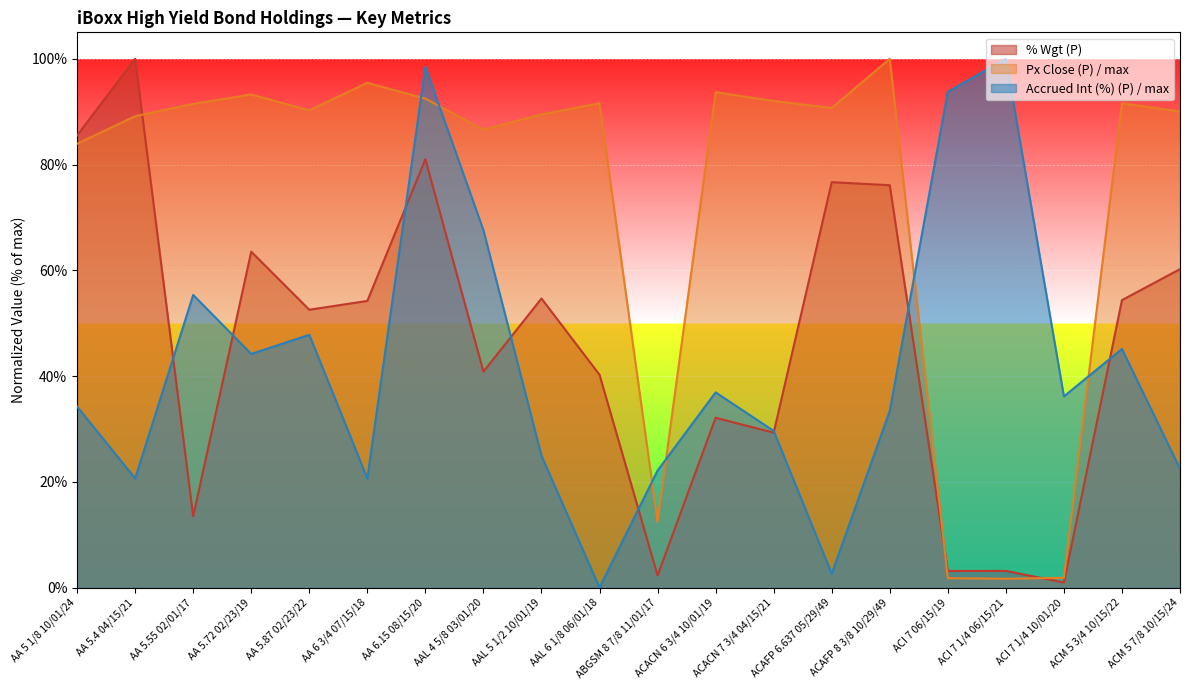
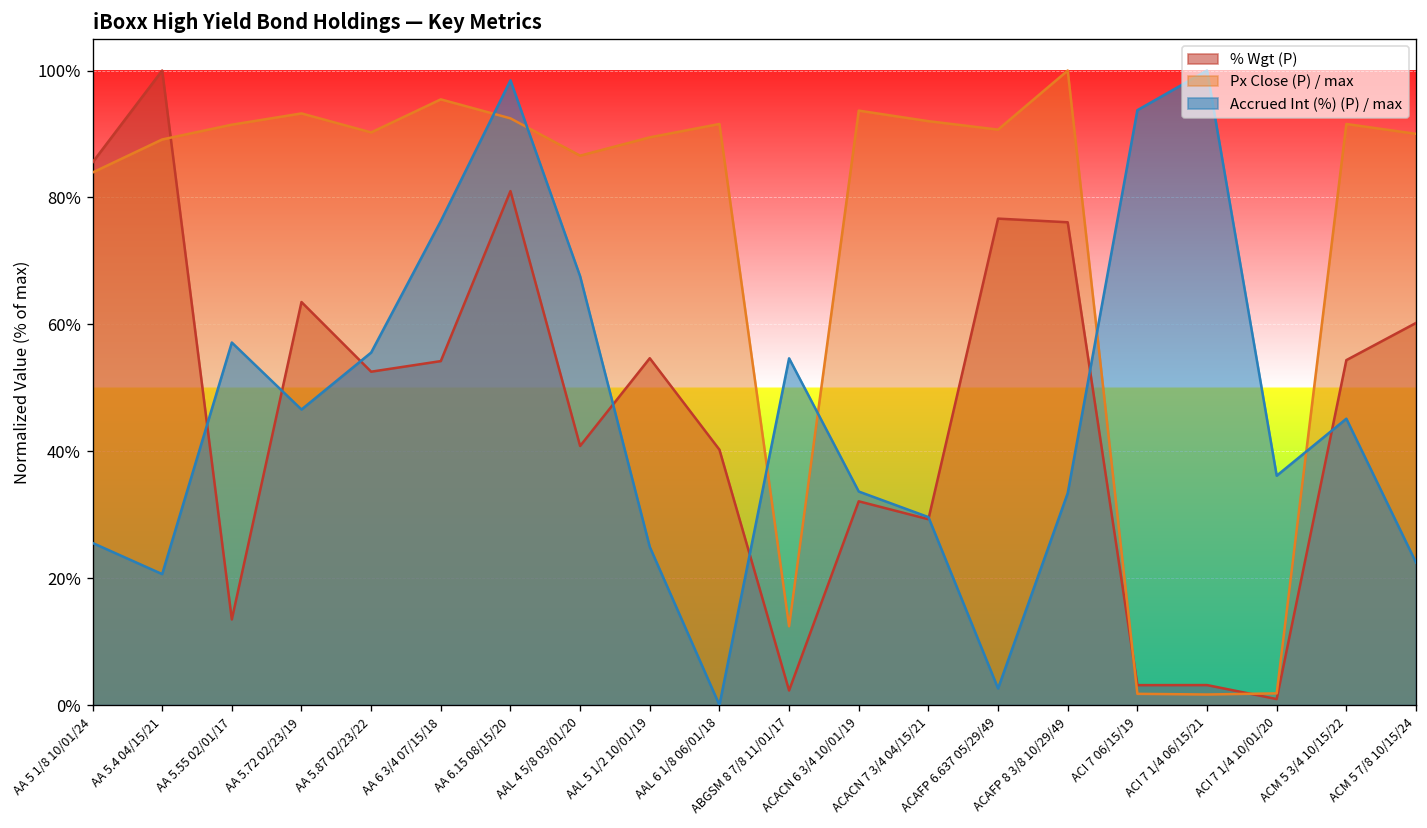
Accrued Int (%) (P) / max, AA 5 1/8 10/01/24: 34% -> 26%
Accrued Int (%) (P) / max, AA 5.55 02/01/17: 55% -> 57%
Accrued Int (%) (P) / max, AA 5.72 02/23/19: 44% -> 47%
Accrued Int (%) (P) / max, AA 5.87 02/23/22: 48% -> 56%
Accrued Int (%) (P) / max, AA 6 3/4 07/15/18: 21% -> 76%
Accrued Int (%) (P) / max, ABGSM 8 7/8 11/01/17: 22% -> 55%
Accrued Int (%) (P) / max, ACACN 6 3/4 10/01/19: 37% -> 34%
